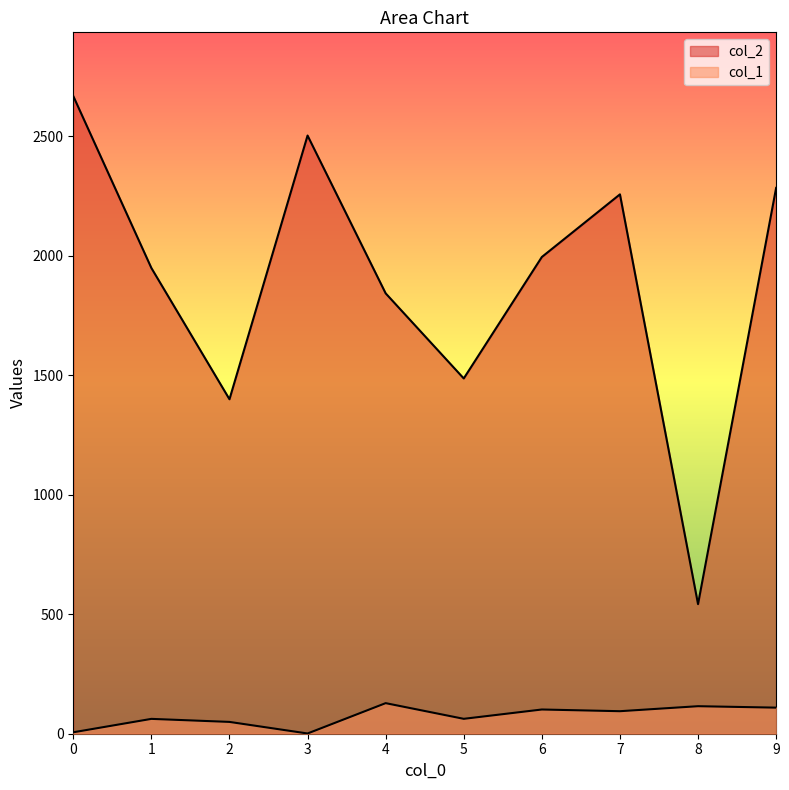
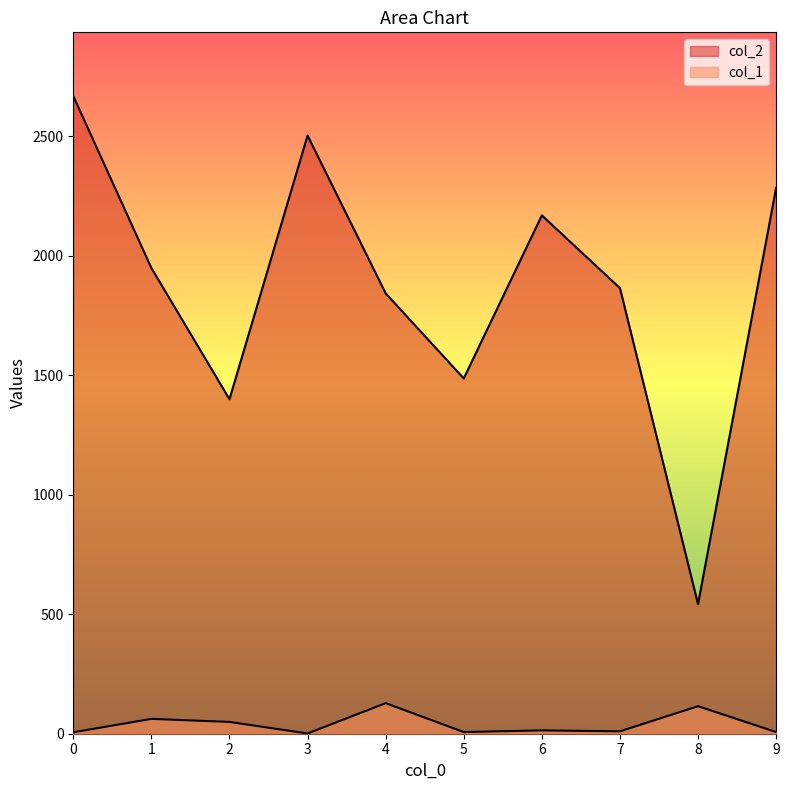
col_1, 5: 60 -> 10
col_2, 6: 1990 -> 2170
col_1, 6: 100 -> 10
col_2, 7: 2260 -> 1860
col_1, 7: 90 -> 10
col_1, 9: 110 -> 10
